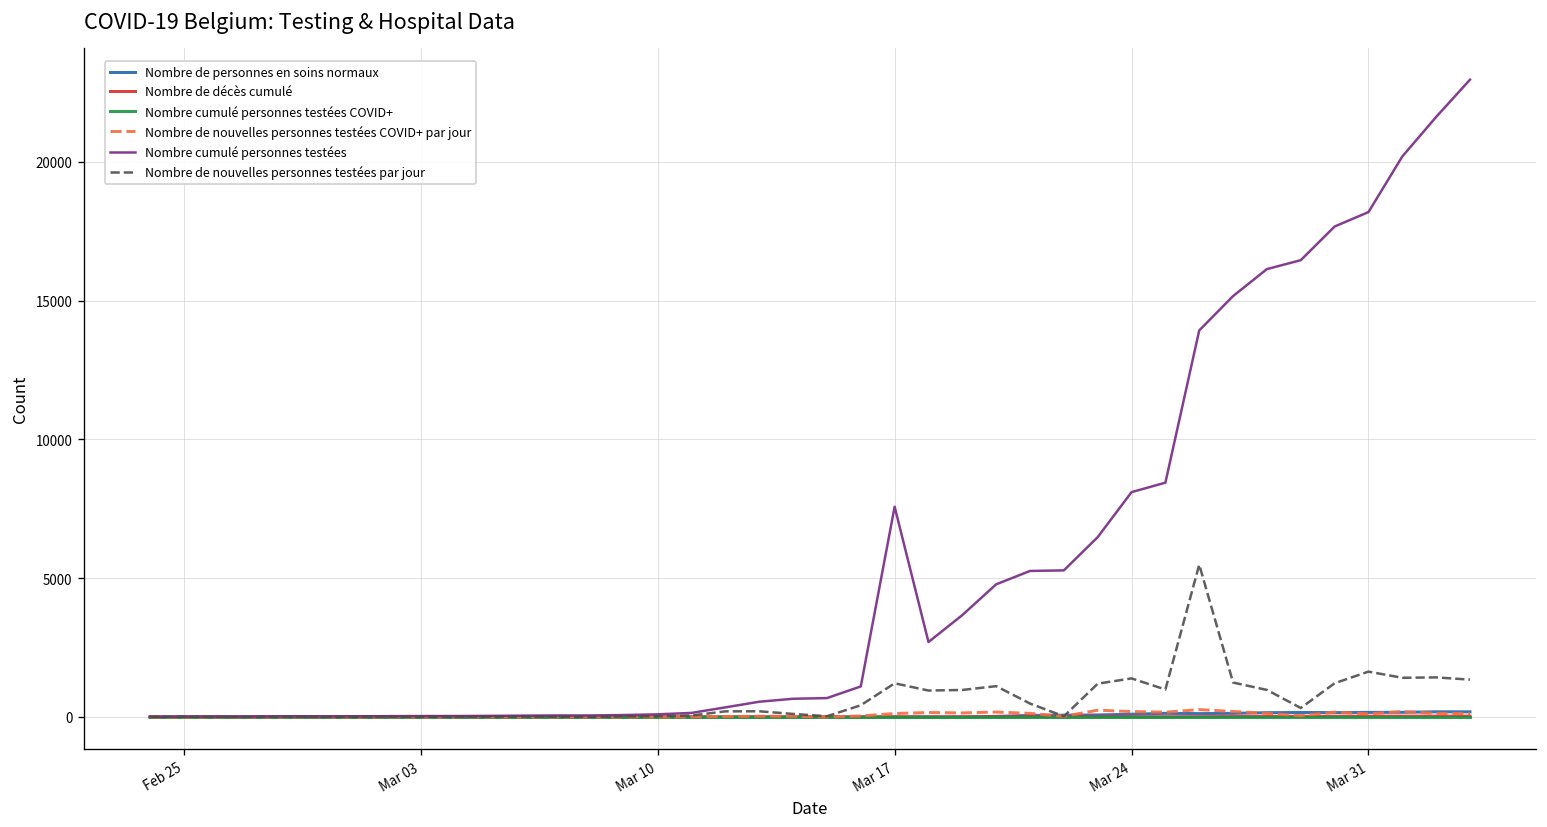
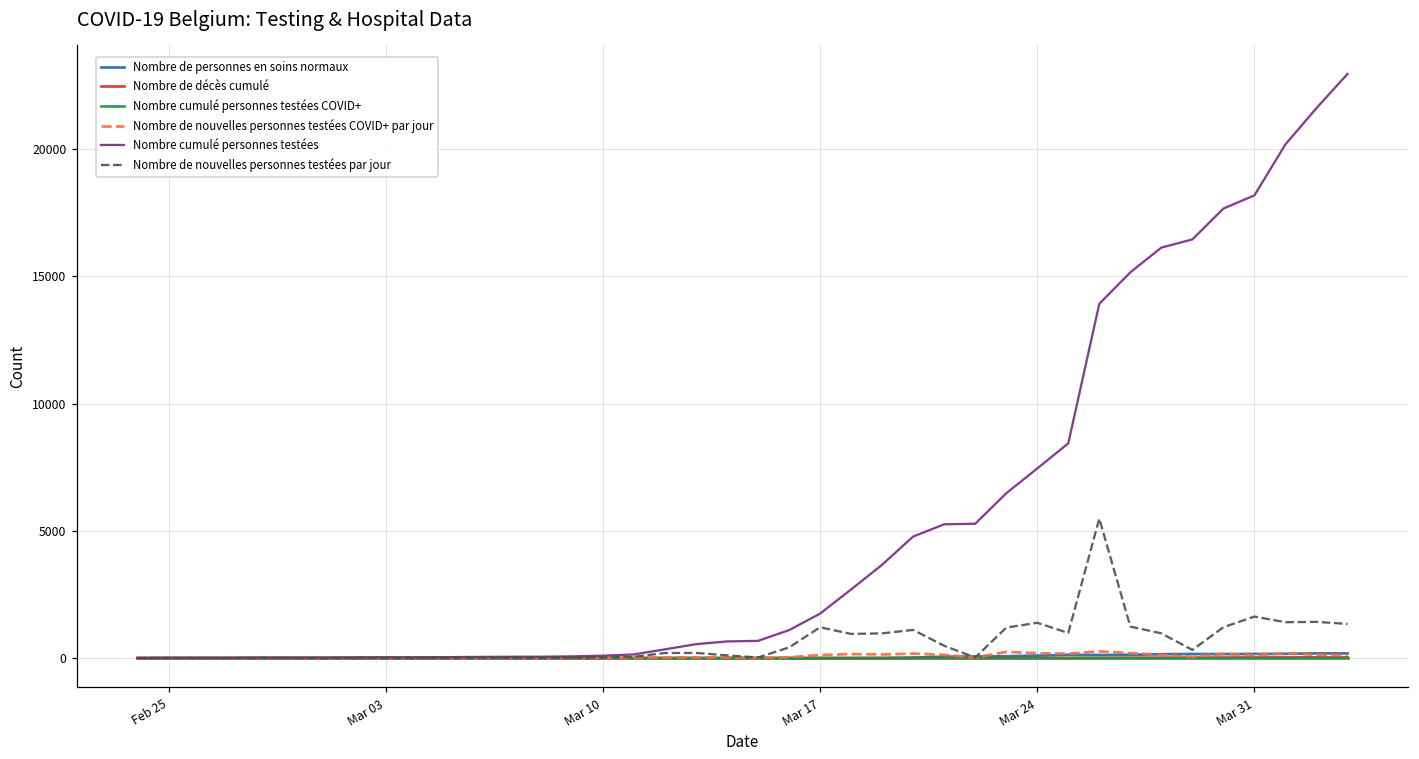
Nombre cumulé personnes testées, Mar 17: 7600 -> 1700
Nombre cumulé personnes testées, Mar 24: 8100 -> 7500
